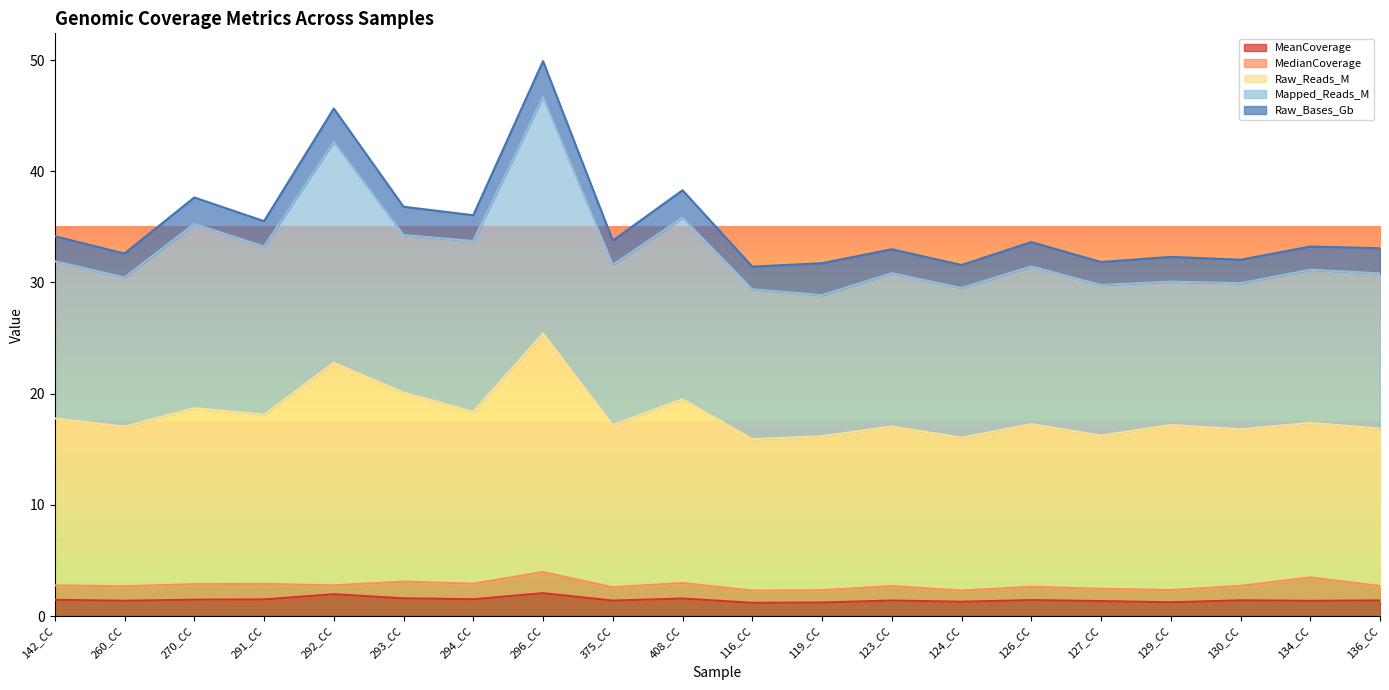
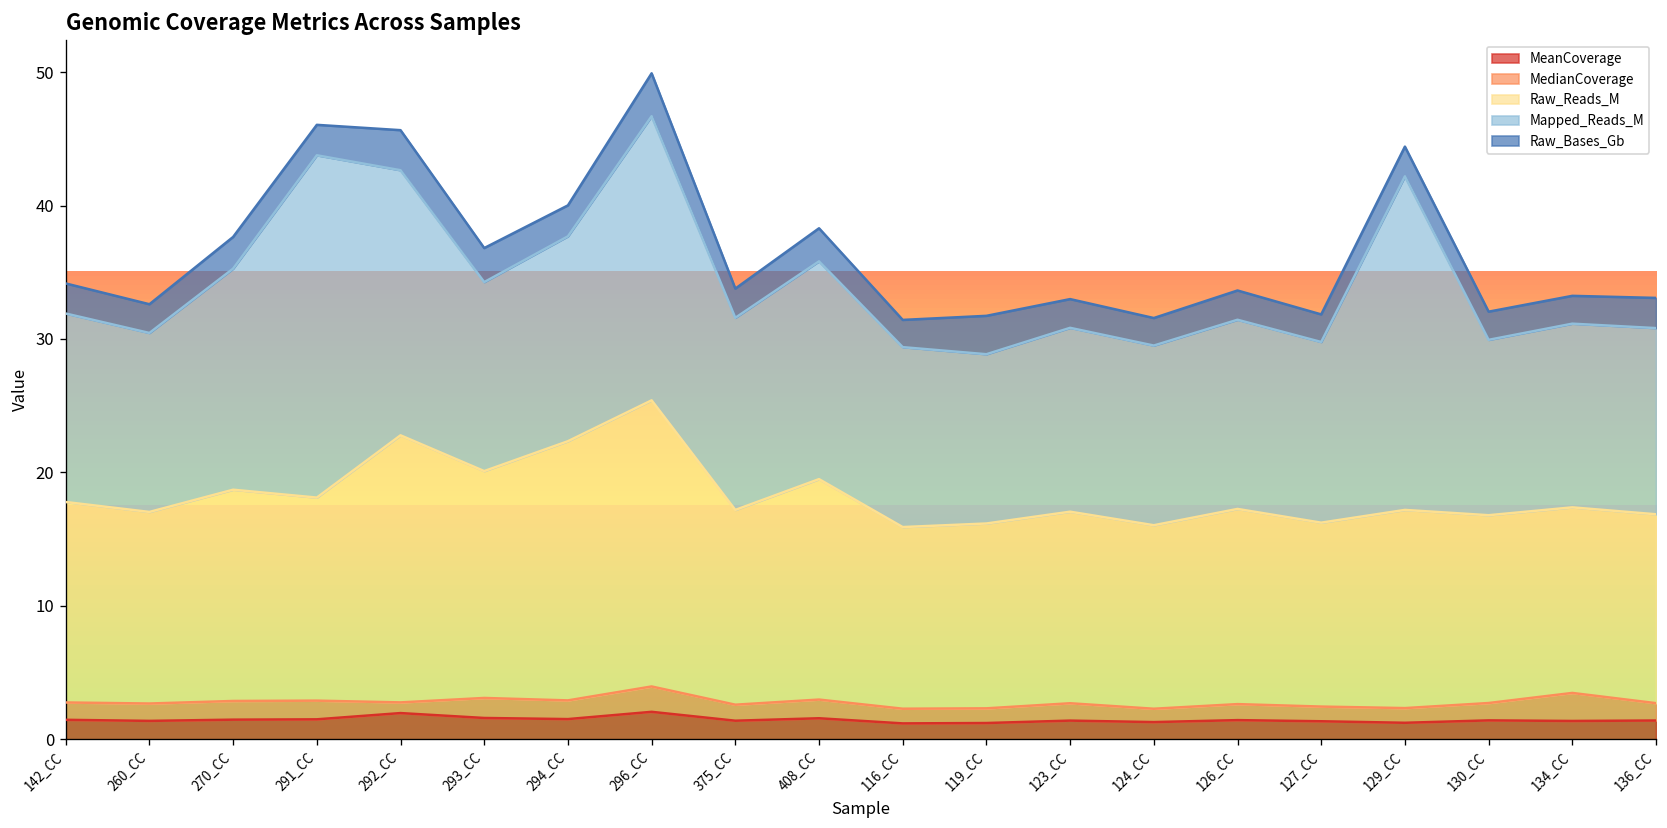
Mapped_Reads_M, 291_CC: 15.1 -> 25.7
Raw_Reads_M, 294_CC: 15.5 -> 19.4
Mapped_Reads_M, 129_CC: 12.9 -> 25.0
